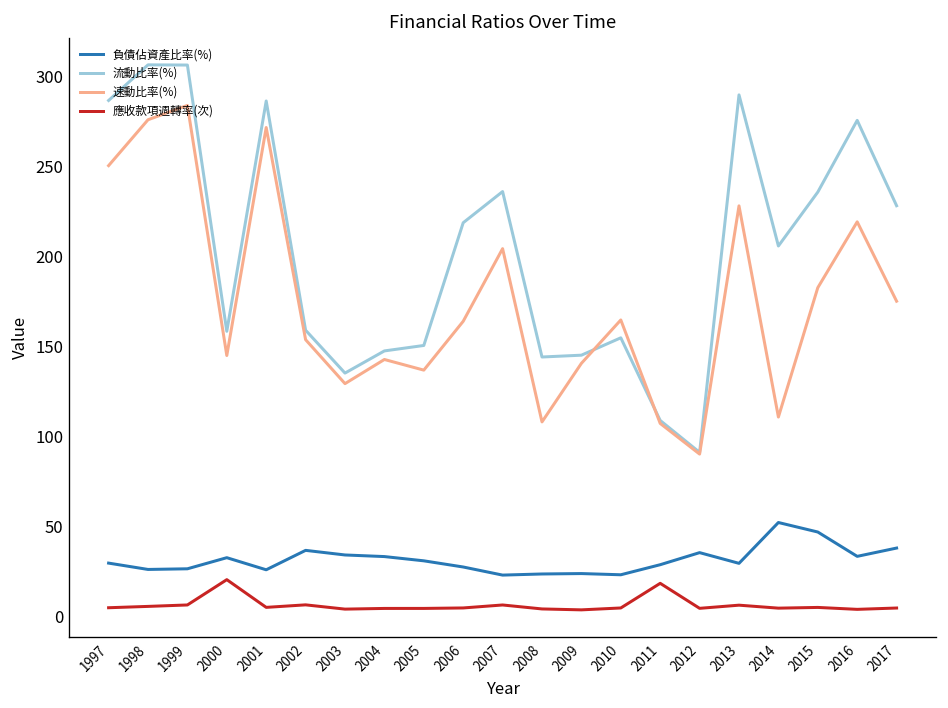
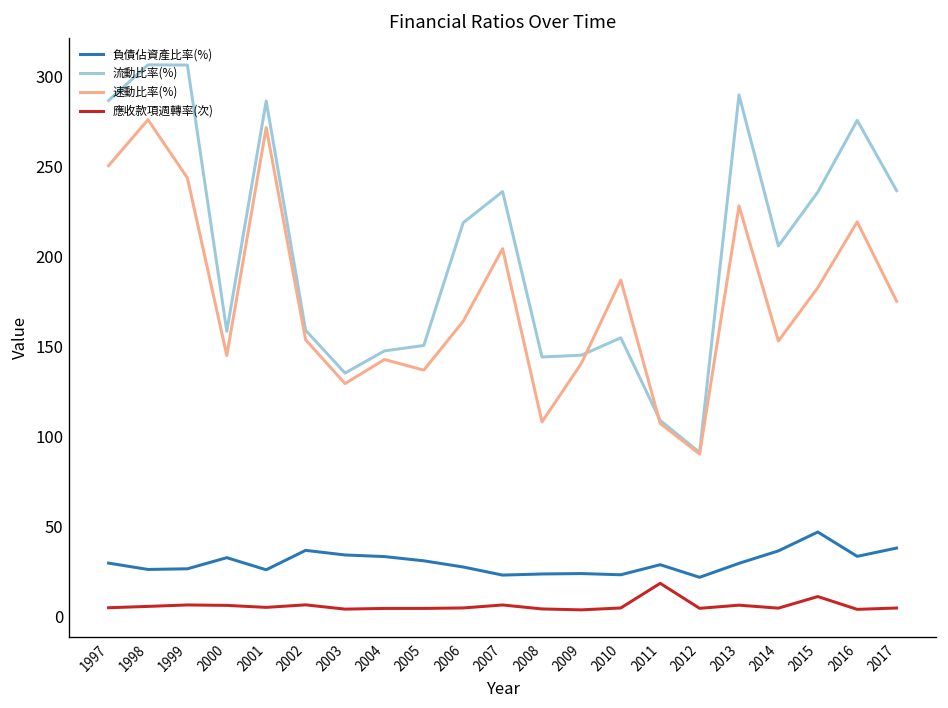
速動比率(%), 1999: 284 -> 244
應收款項週轉率(次), 2000: 20 -> 6
速動比率(%), 2010: 165 -> 187
負債佔資產比率(%), 2012: 35 -> 22
負債佔資產比率(%), 2014: 52 -> 36
速動比率(%), 2014: 111 -> 153
應收款項週轉率(次), 2015: 5 -> 11
流動比率(%), 2017: 228 -> 237
